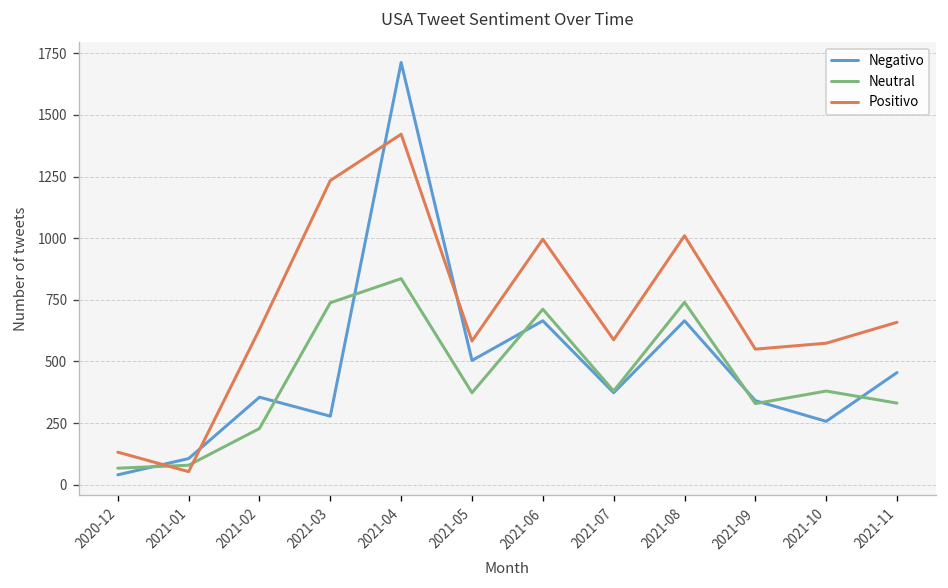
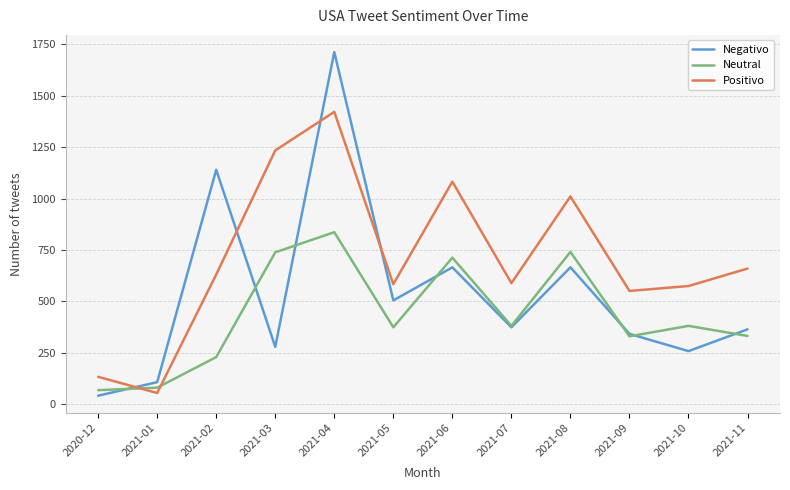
Negativo, 2021-02: 360 -> 1140
Positivo, 2021-06: 1000 -> 1080
Negativo, 2021-11: 460 -> 360
